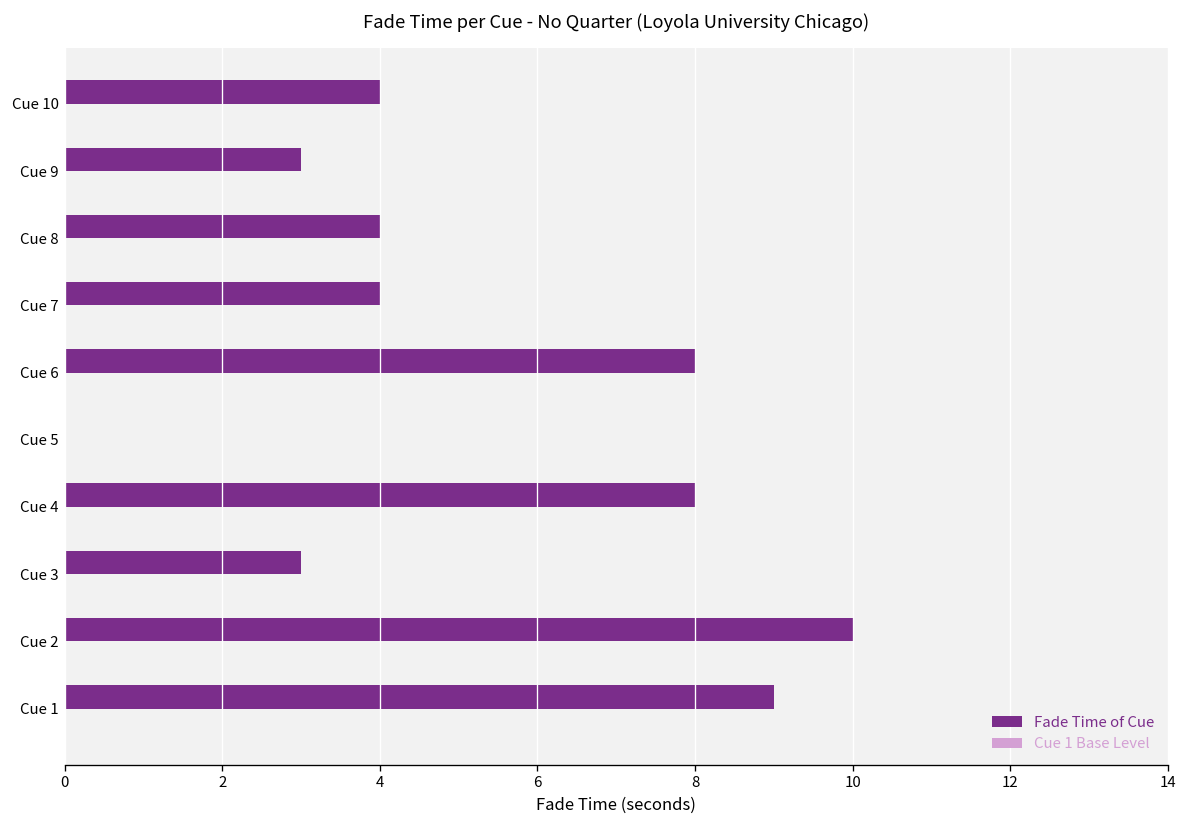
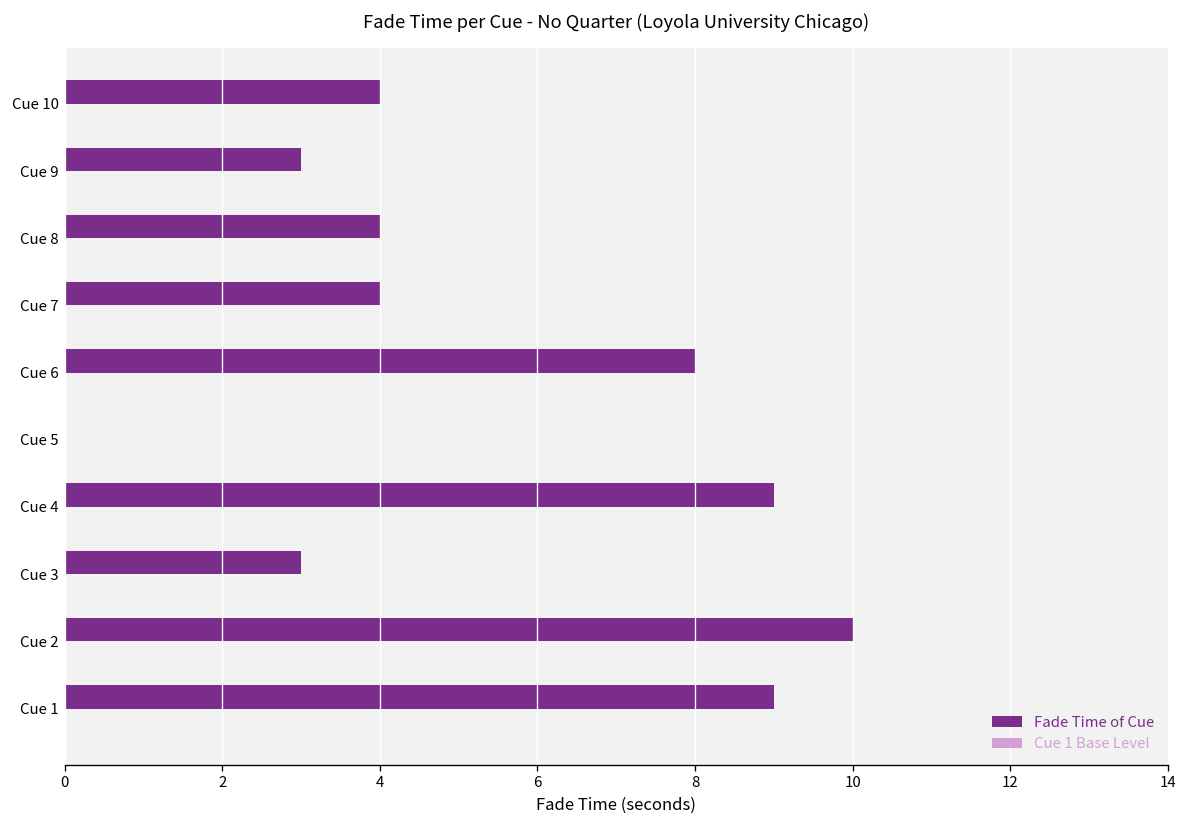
Fade Time of Cue, Cue 4: 8 -> 9
